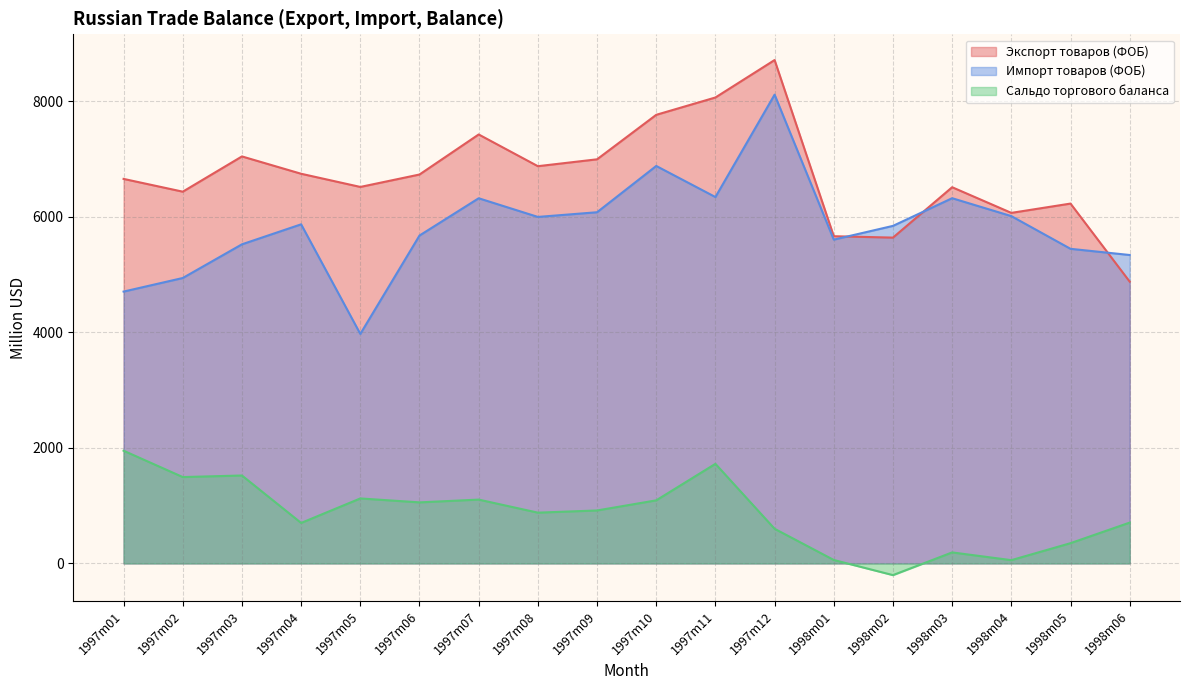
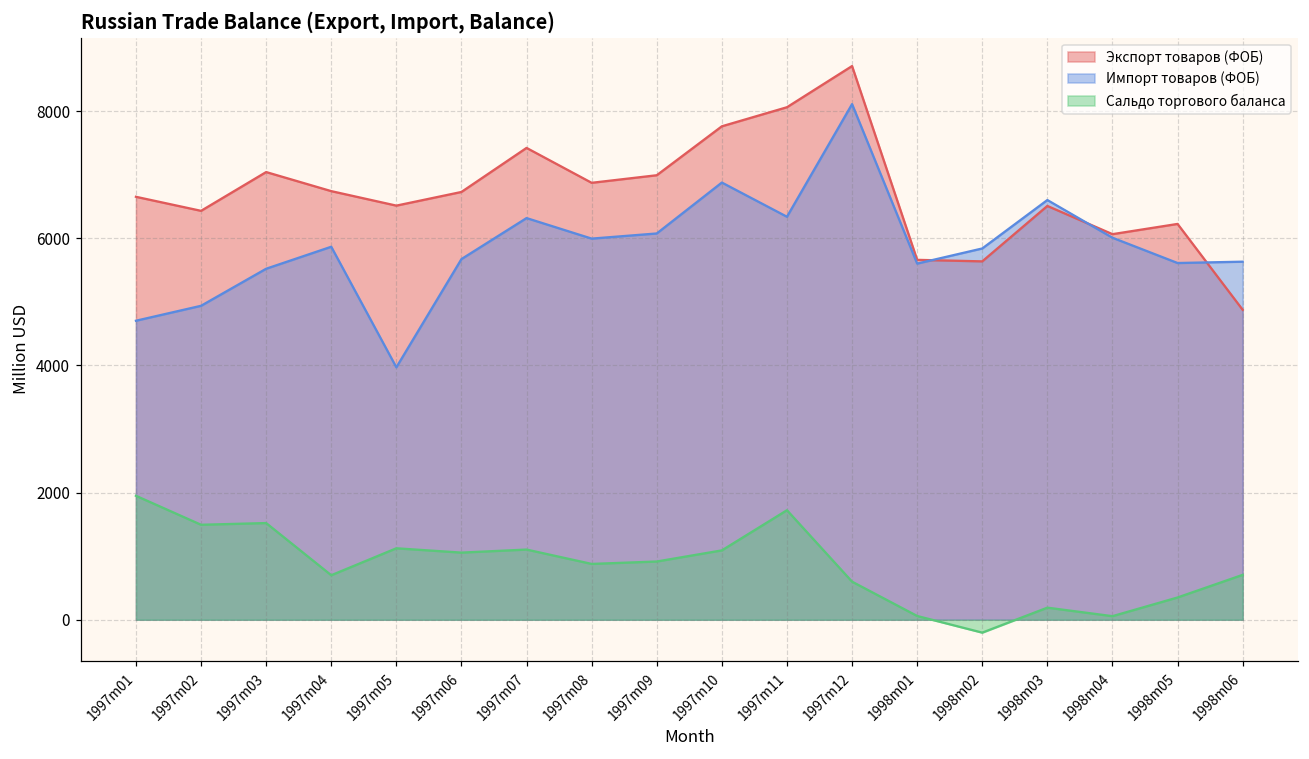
Импорт товаров (ФОБ), 1998m03: 6300 -> 6600
Импорт товаров (ФОБ), 1998m05: 5400 -> 5600
Импорт товаров (ФОБ), 1998m06: 5300 -> 5600
